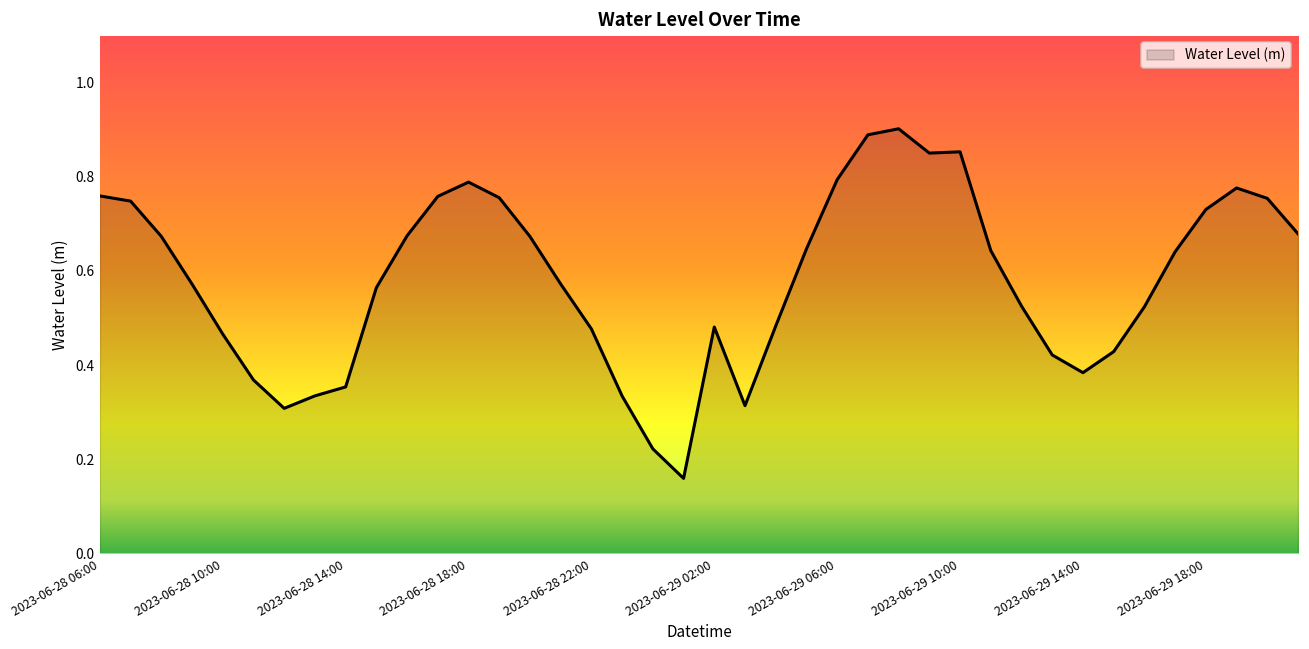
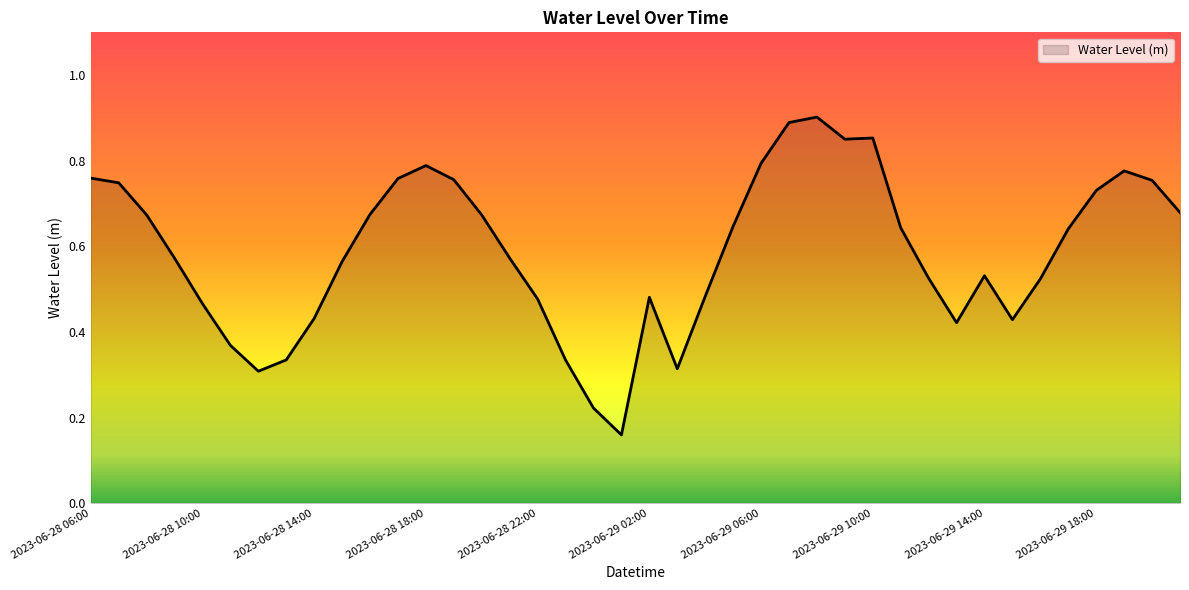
2023-06-28 14:00: 0.35 -> 0.43
2023-06-29 14:00: 0.38 -> 0.53
